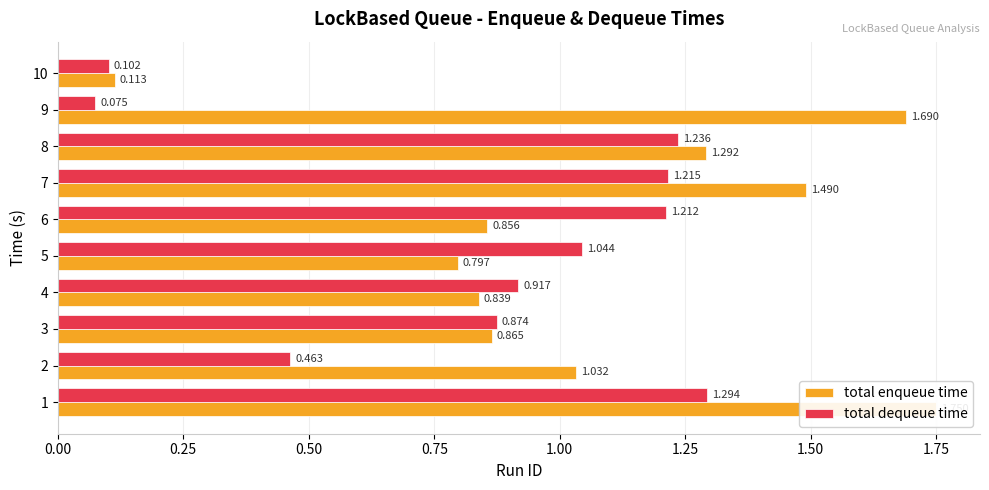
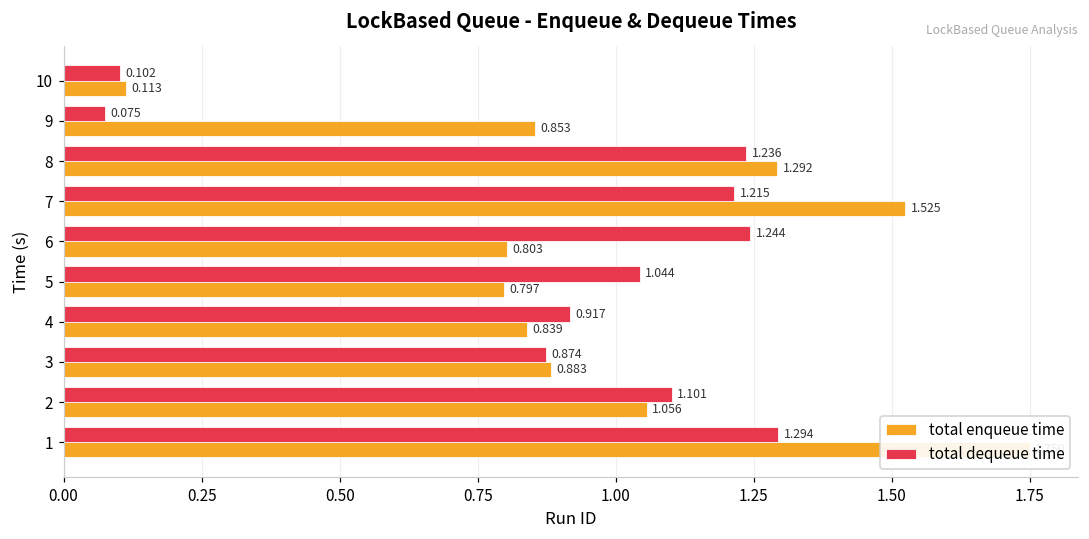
total enqueue time, 9: 1.690 -> 0.853
total enqueue time, 7: 1.490 -> 1.525
total dequeue time, 6: 1.212 -> 1.244
total enqueue time, 6: 0.856 -> 0.803
total enqueue time, 3: 0.865 -> 0.883
total dequeue time, 2: 0.463 -> 1.101
total enqueue time, 2: 1.032 -> 1.056
